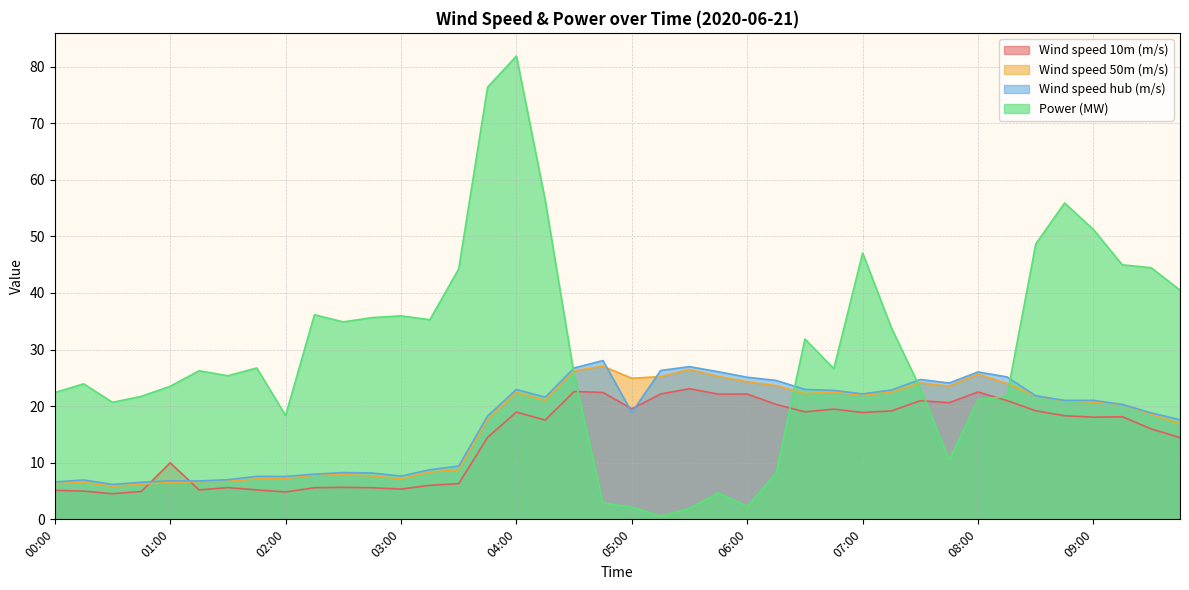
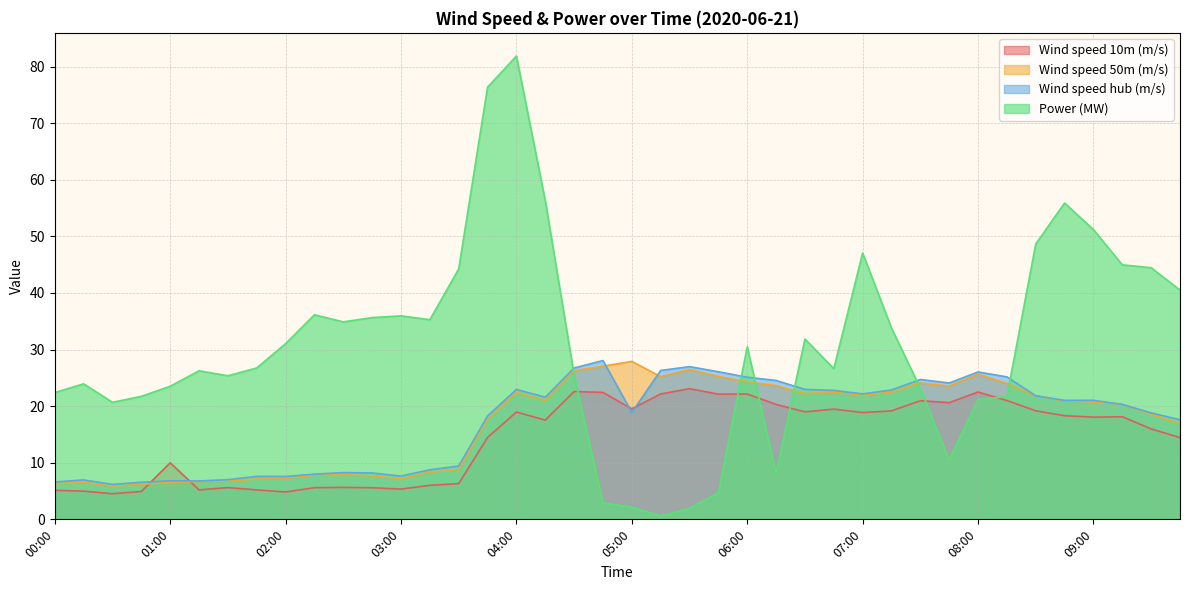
Power (MW), 02:00: 18 -> 31
Wind speed 50m (m/s), 05:00: 25 -> 28
Power (MW), 06:00: 2 -> 30
